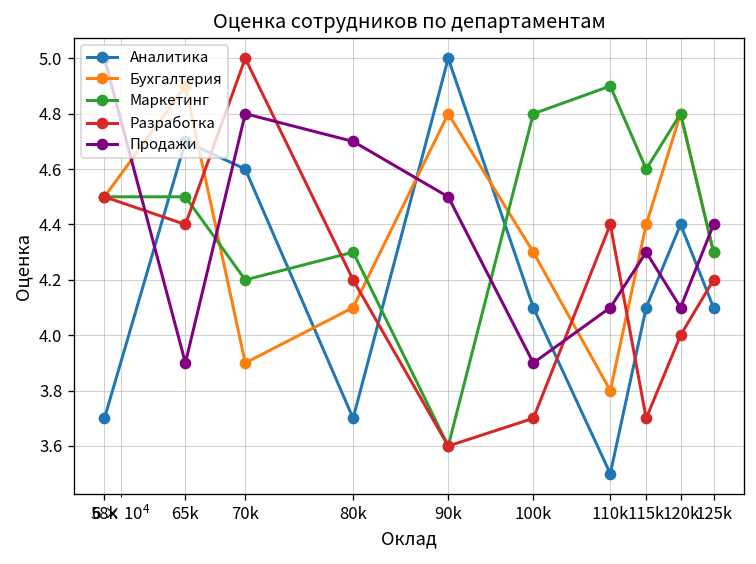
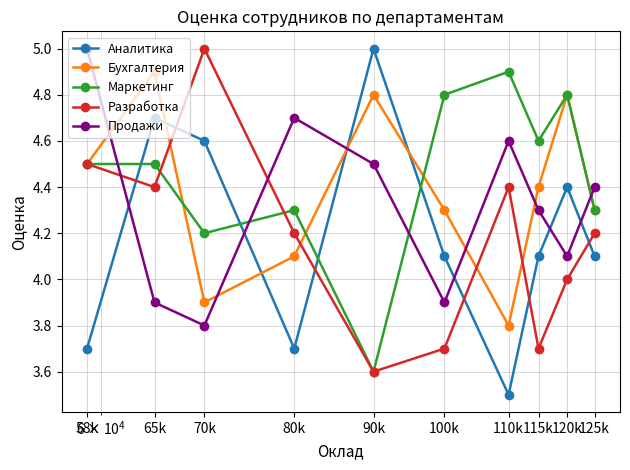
Продажи, 70k: 4.8 -> 3.8
Продажи, 110k: 4.1 -> 4.6
